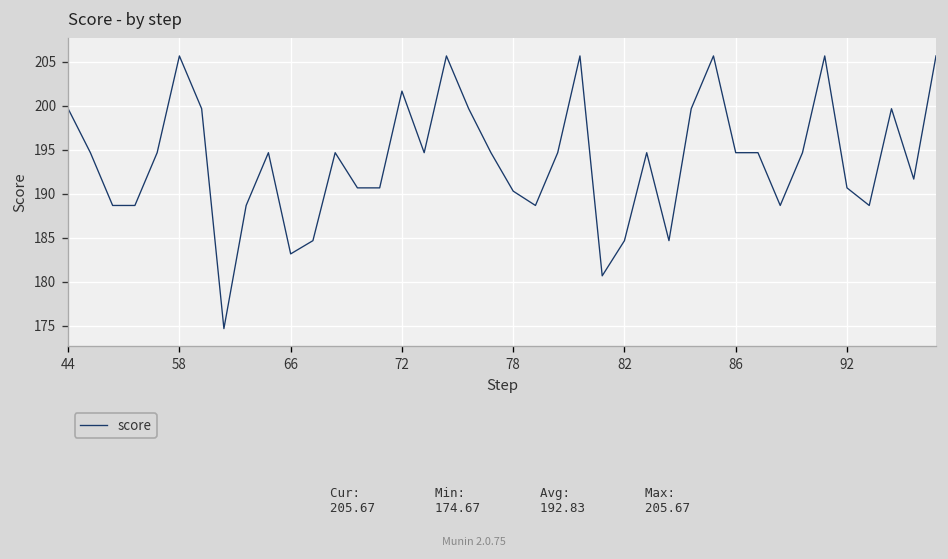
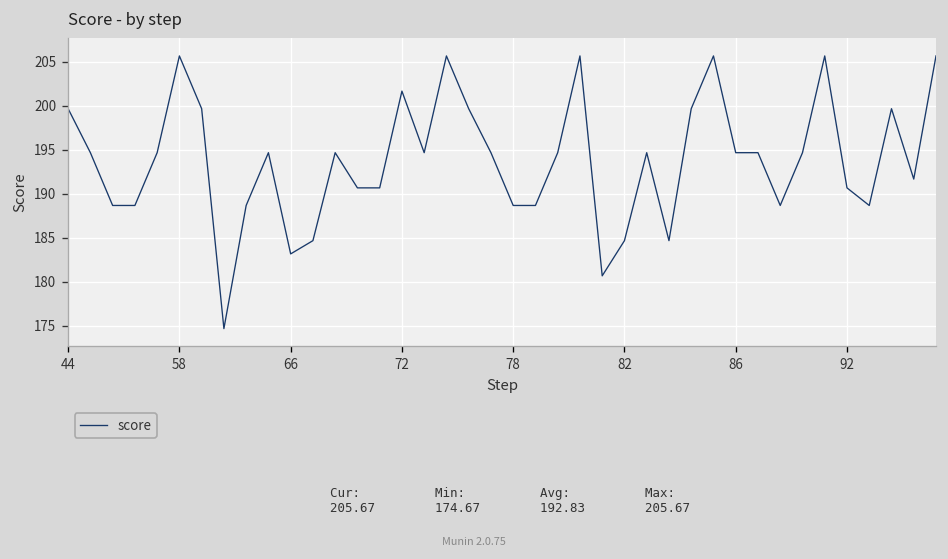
78: 190 -> 189
